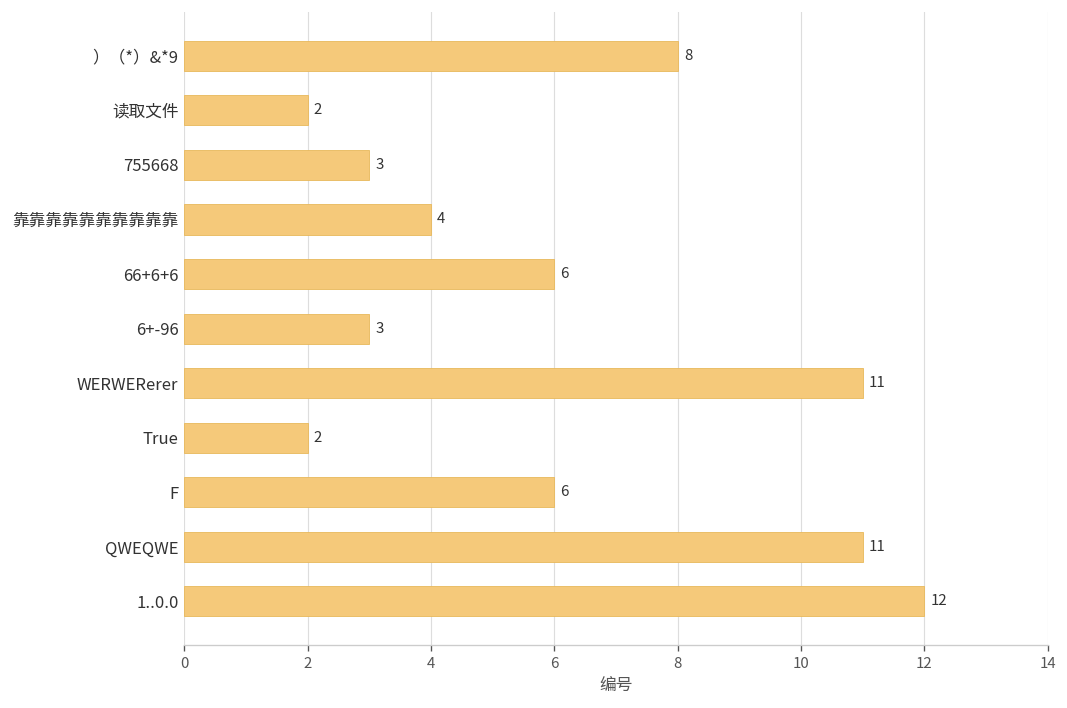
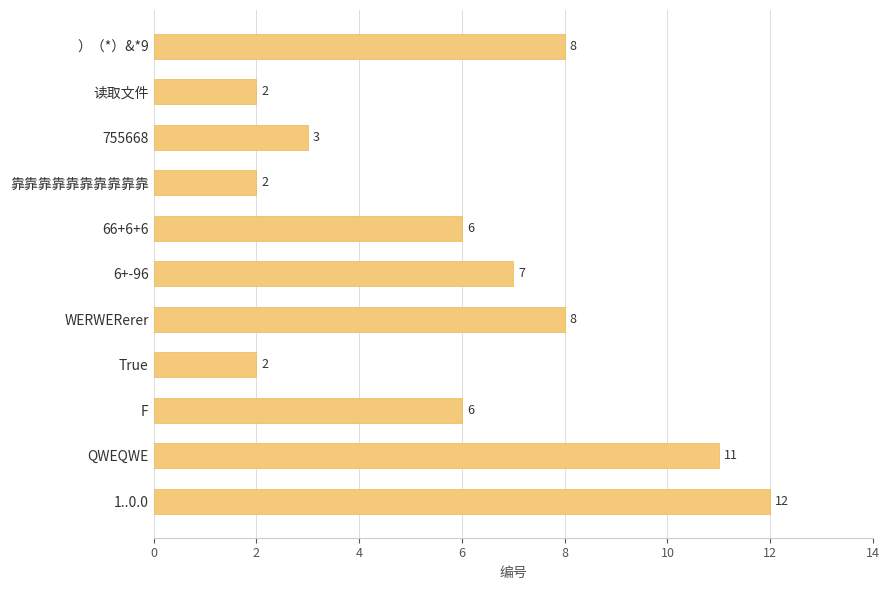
靠靠靠靠靠靠靠靠靠靠: 4 -> 2
6+-96: 3 -> 7
WERWERerer: 11 -> 8
